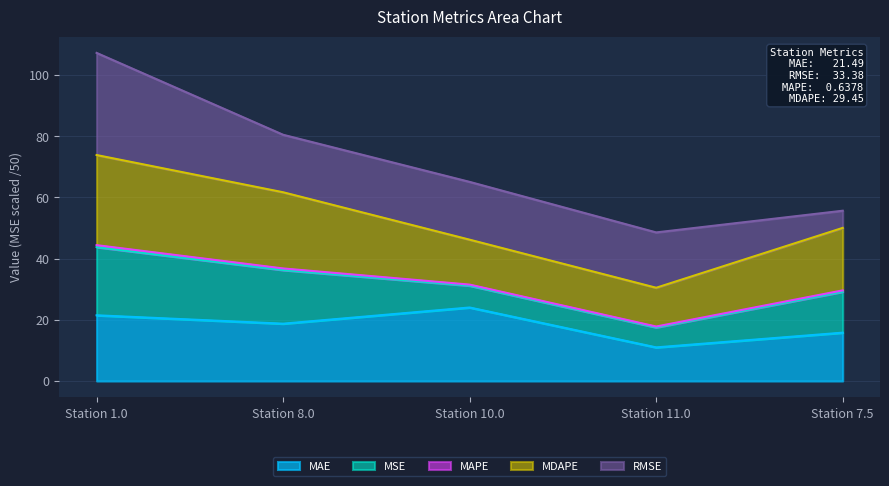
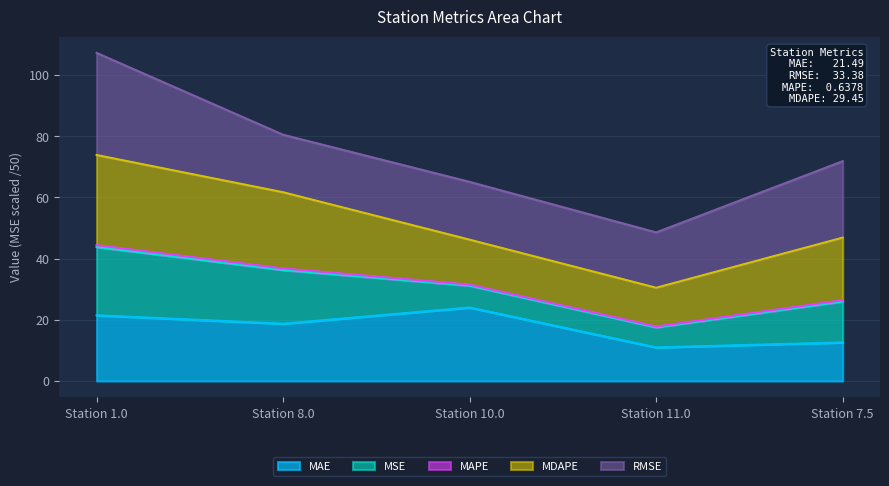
MAE, Station 7.5: 16 -> 13
RMSE, Station 7.5: 6 -> 25
